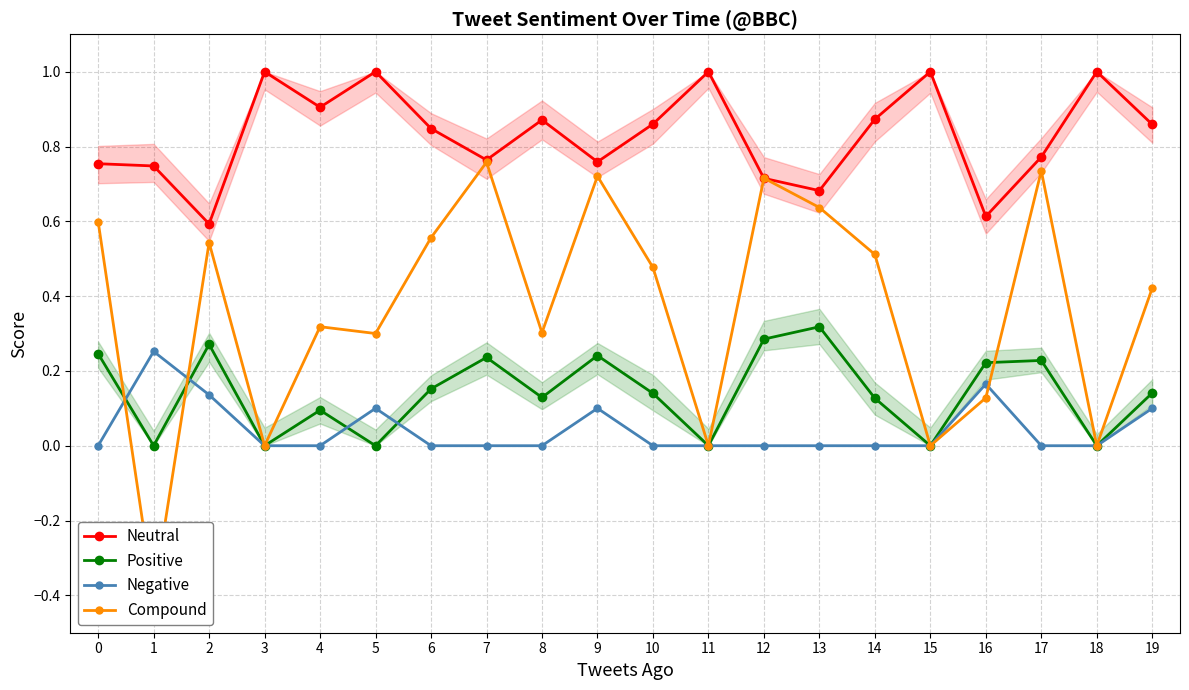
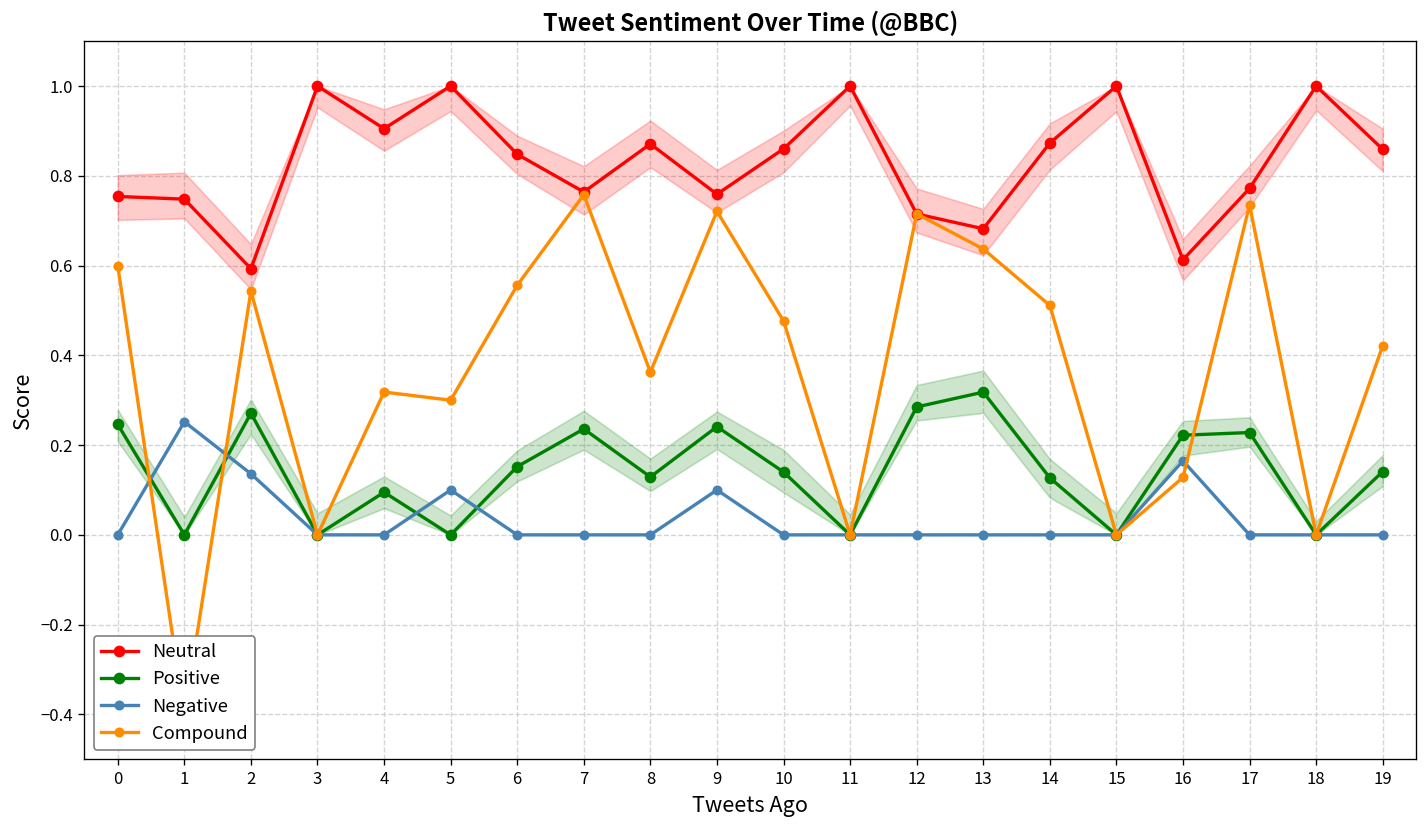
Compound, 8: 0.30 -> 0.36
Negative, 19: 0.1 -> 0.0
